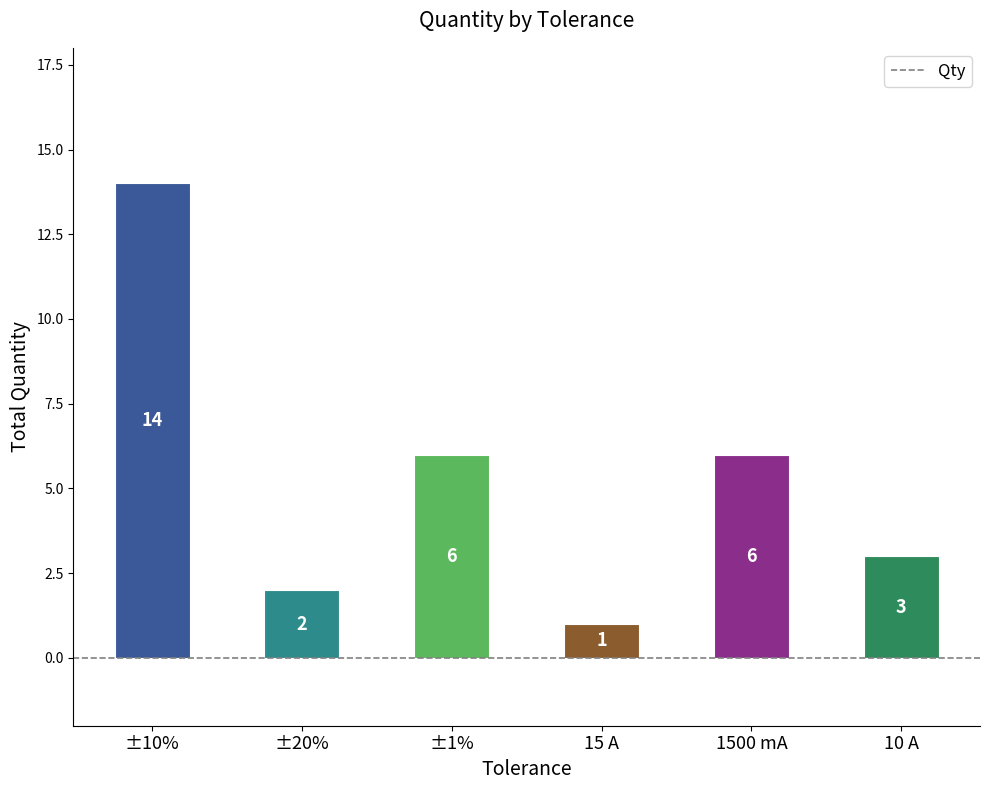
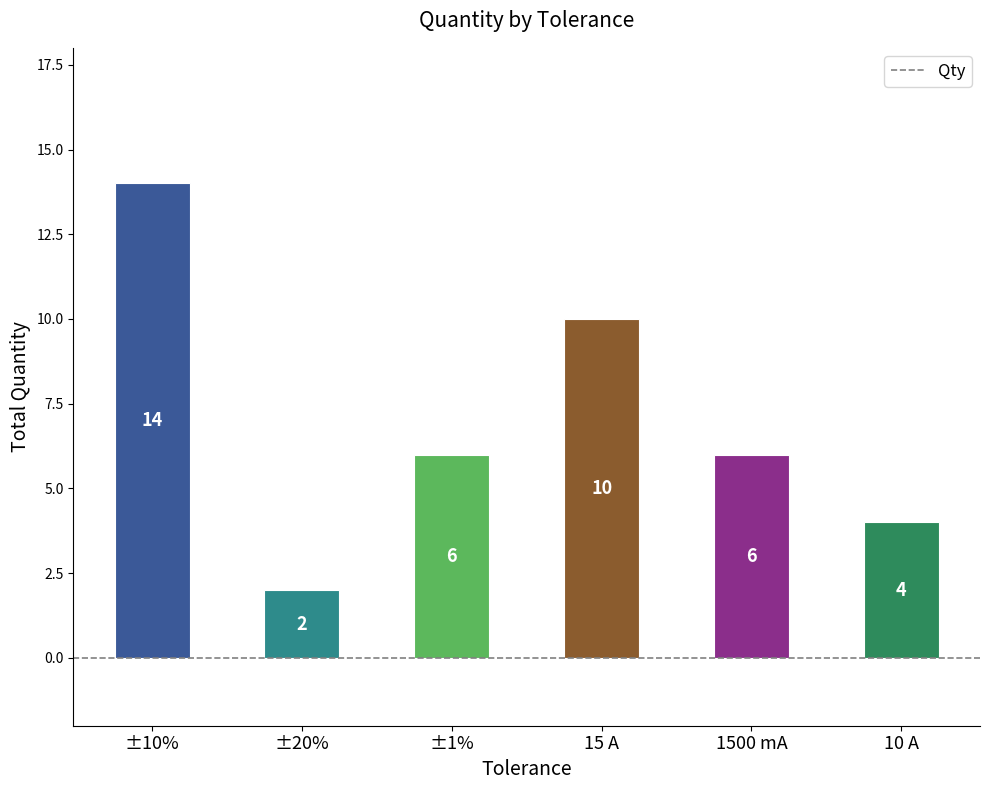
15 A: 1 -> 10
10 A: 3 -> 4
